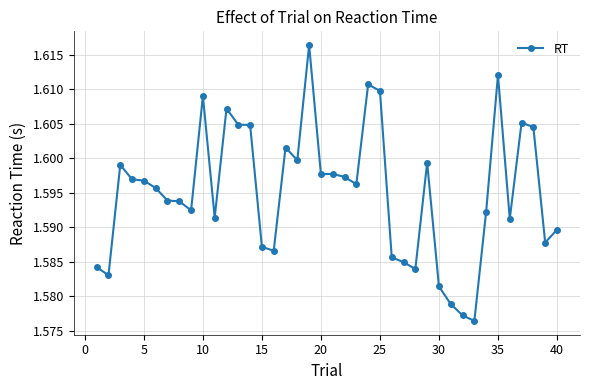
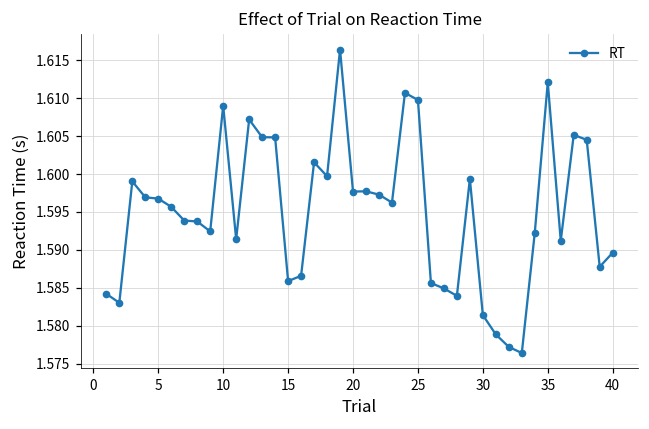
15: 1.587 -> 1.586
